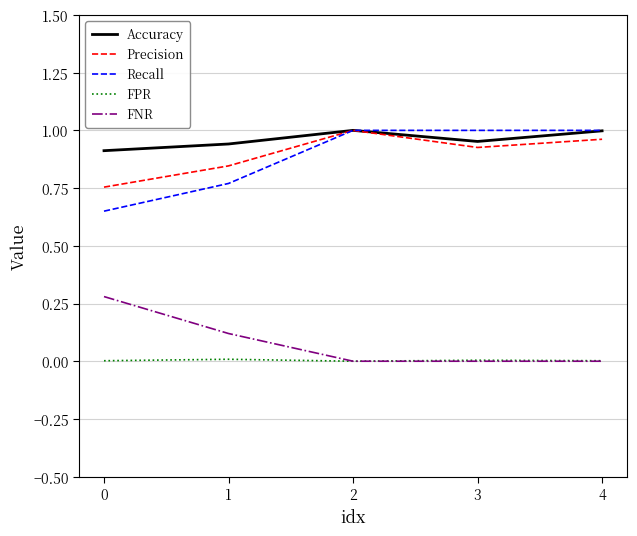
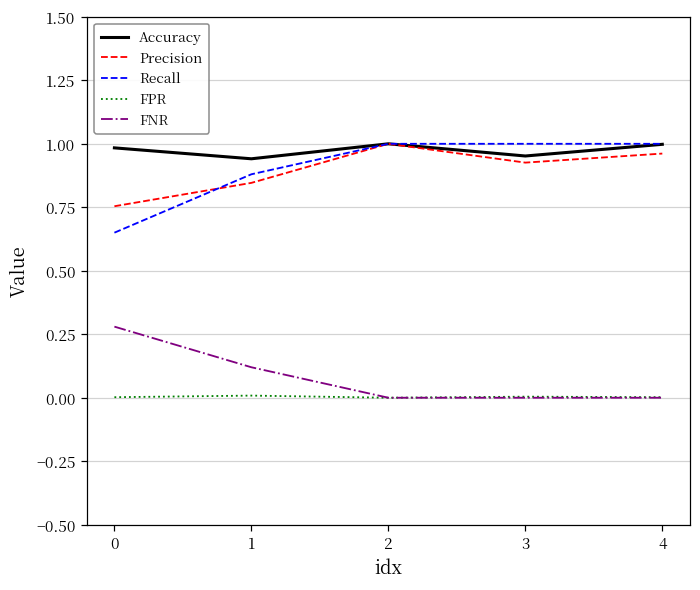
Accuracy, 0: 0.91 -> 0.98
Recall, 1: 0.77 -> 0.88
